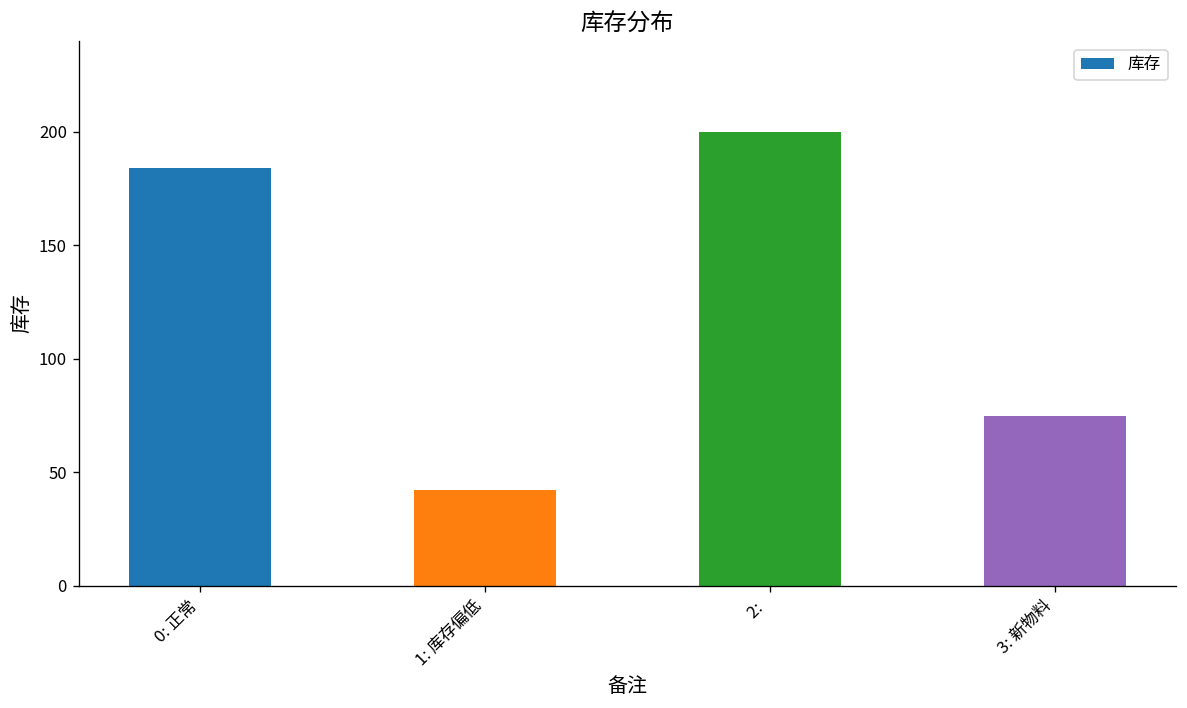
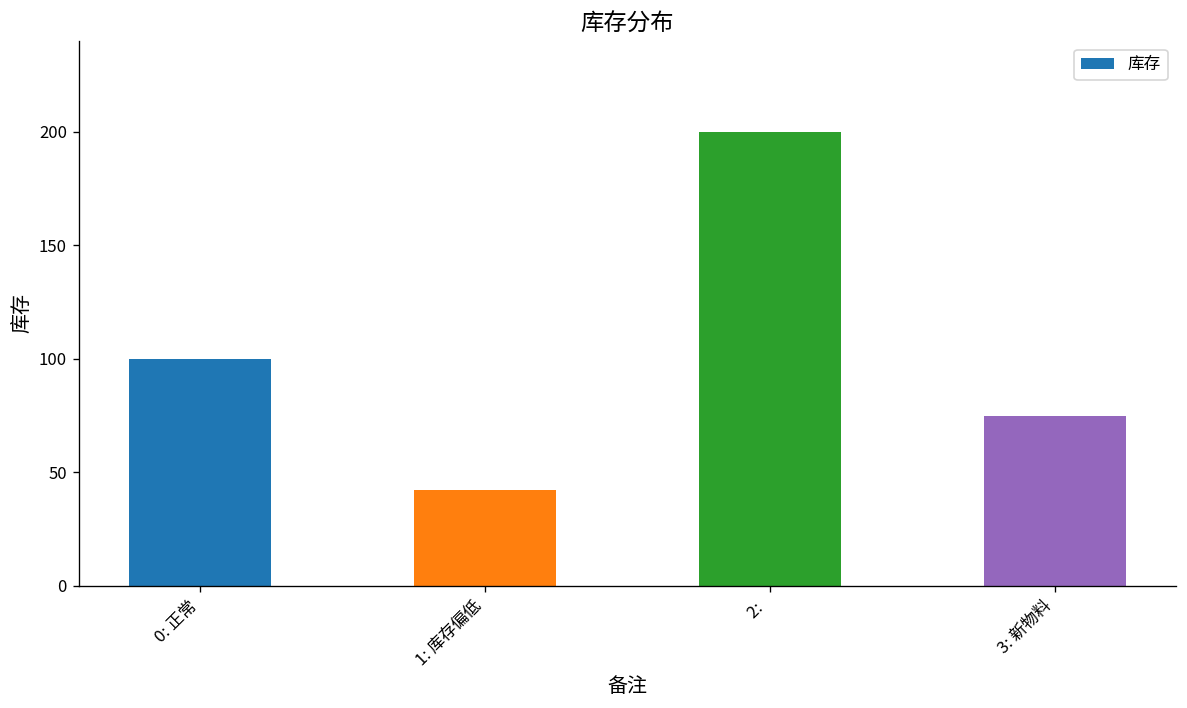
0: 正常: 184 -> 100
